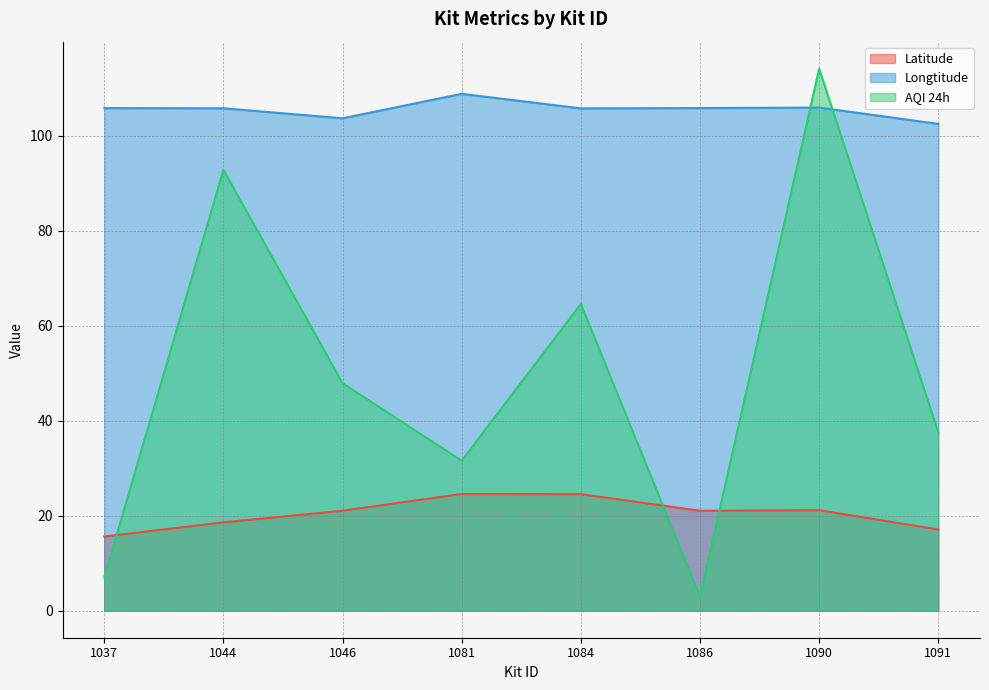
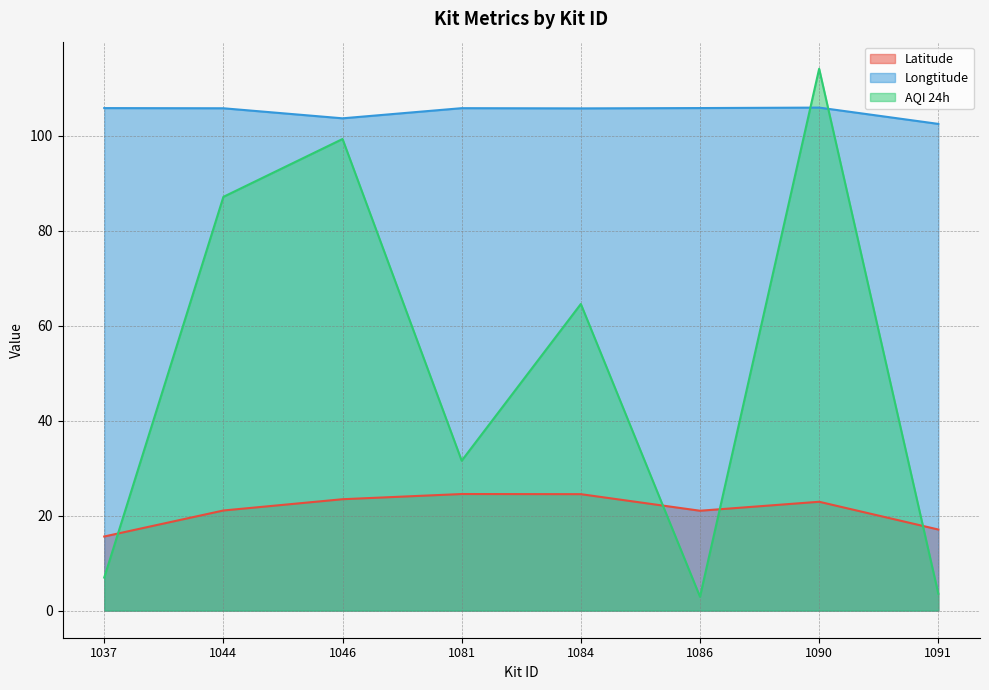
Latitude, 1044: 19 -> 21
AQI 24h, 1044: 93 -> 87
Latitude, 1046: 21 -> 23
AQI 24h, 1046: 48 -> 99
Longtitude, 1081: 109 -> 106
Latitude, 1090: 21 -> 23
AQI 24h, 1091: 38 -> 4
